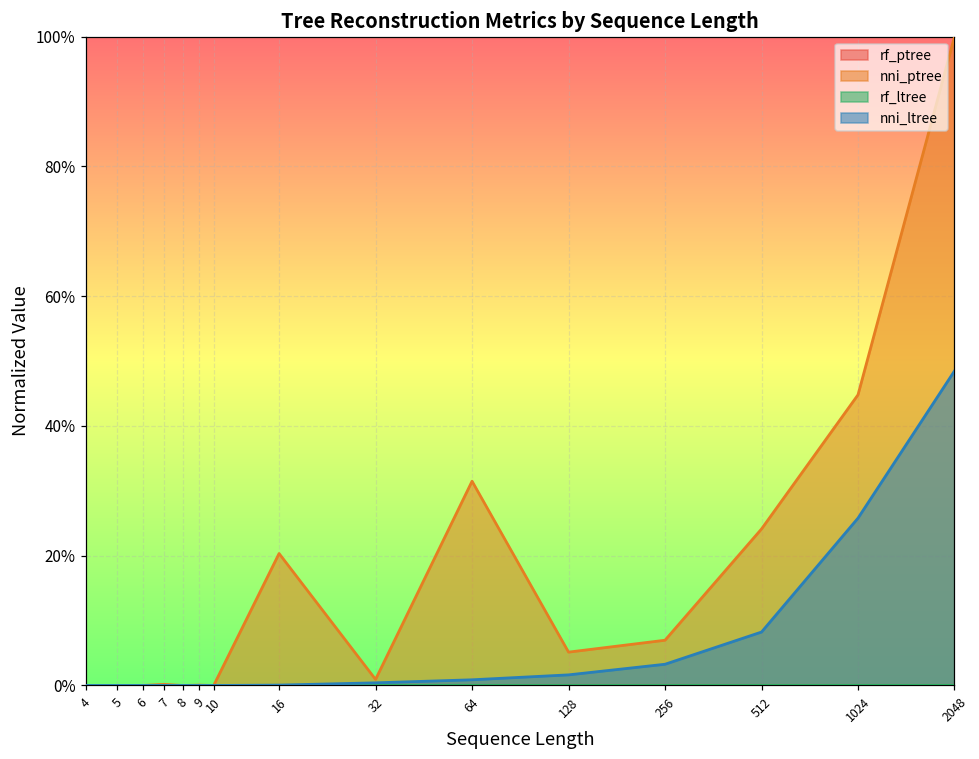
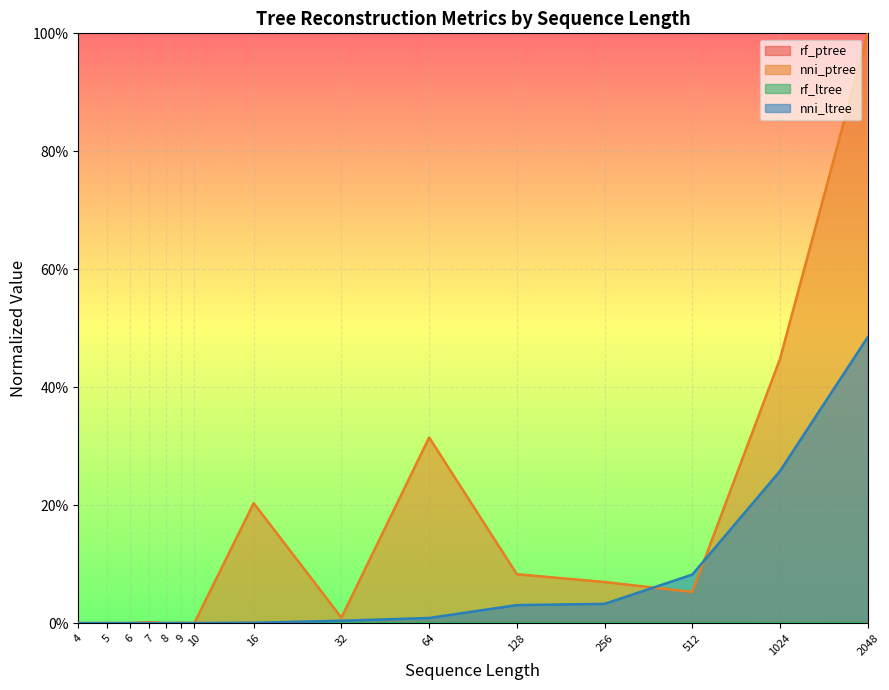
nni_ptree, 128: 5% -> 8%
nni_ltree, 128: 2% -> 3%
nni_ptree, 512: 24% -> 5%
